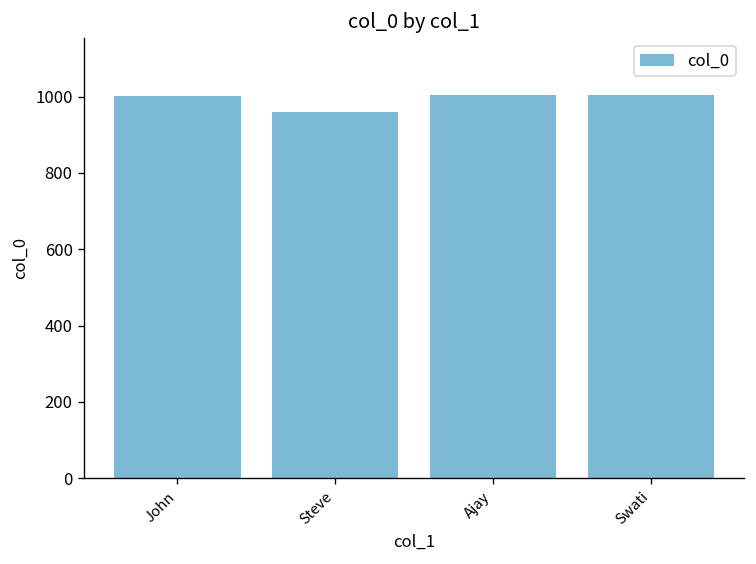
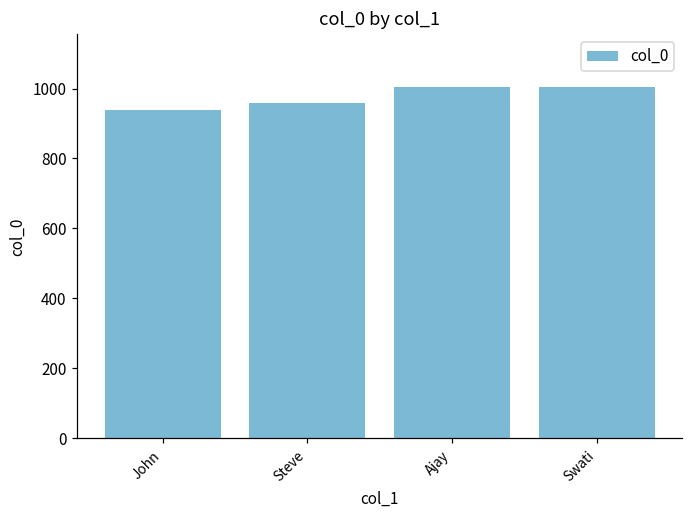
John: 1000 -> 940
